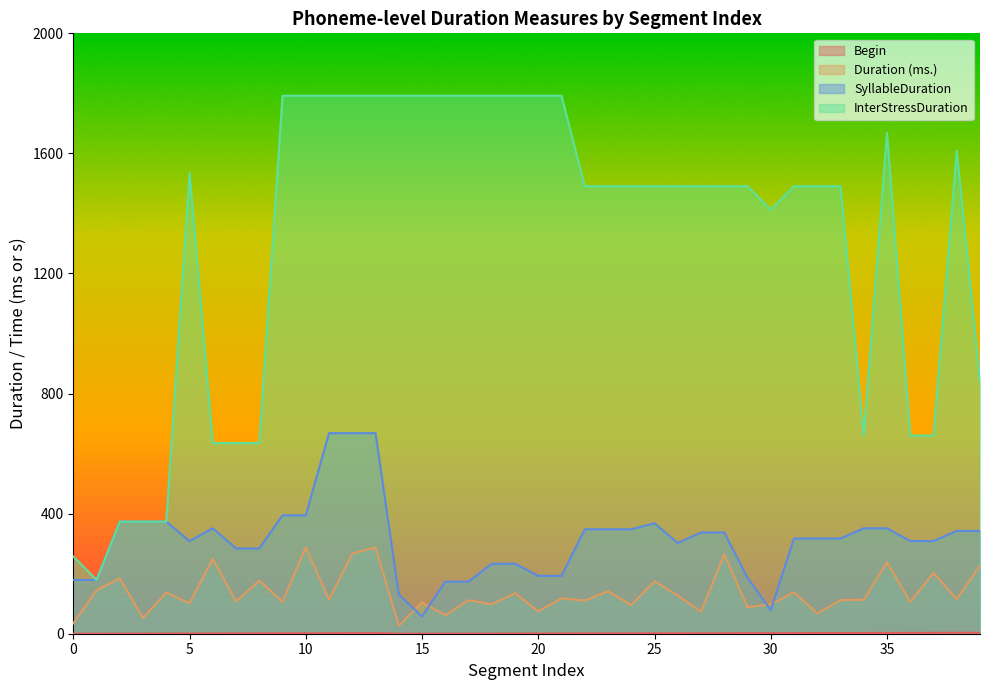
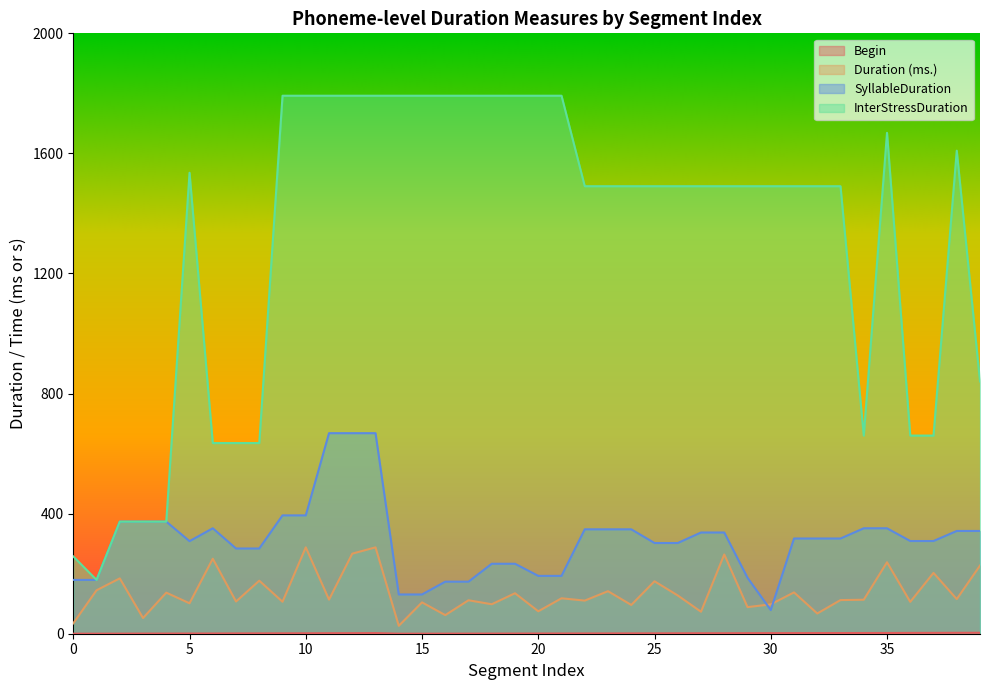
SyllableDuration, 15: 60 -> 130
SyllableDuration, 25: 370 -> 300
InterStressDuration, 30: 1410 -> 1490
